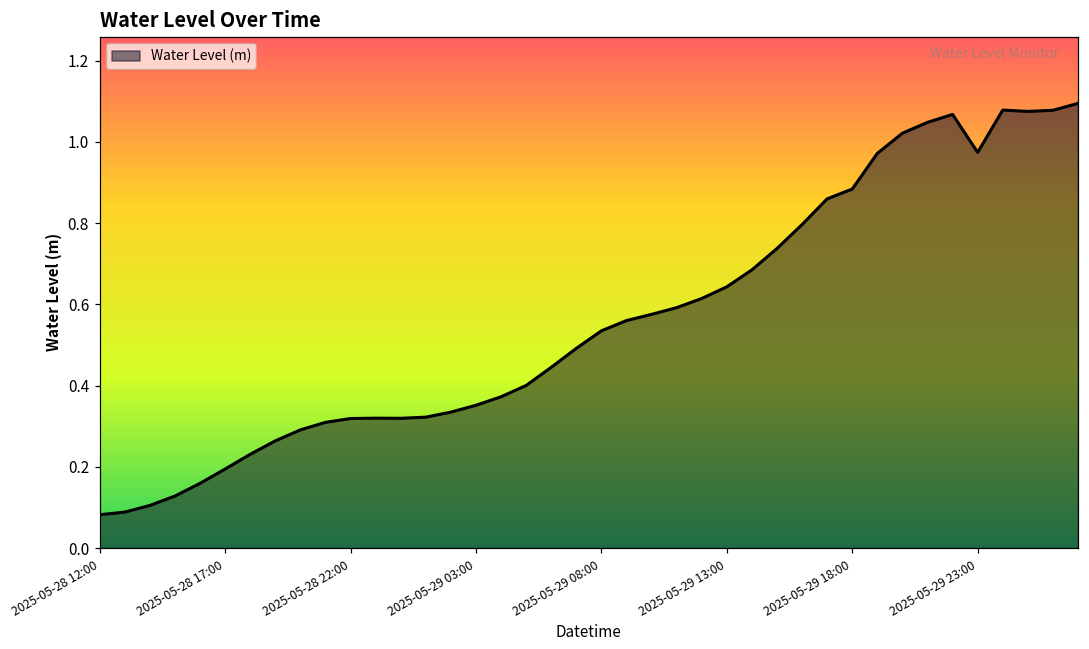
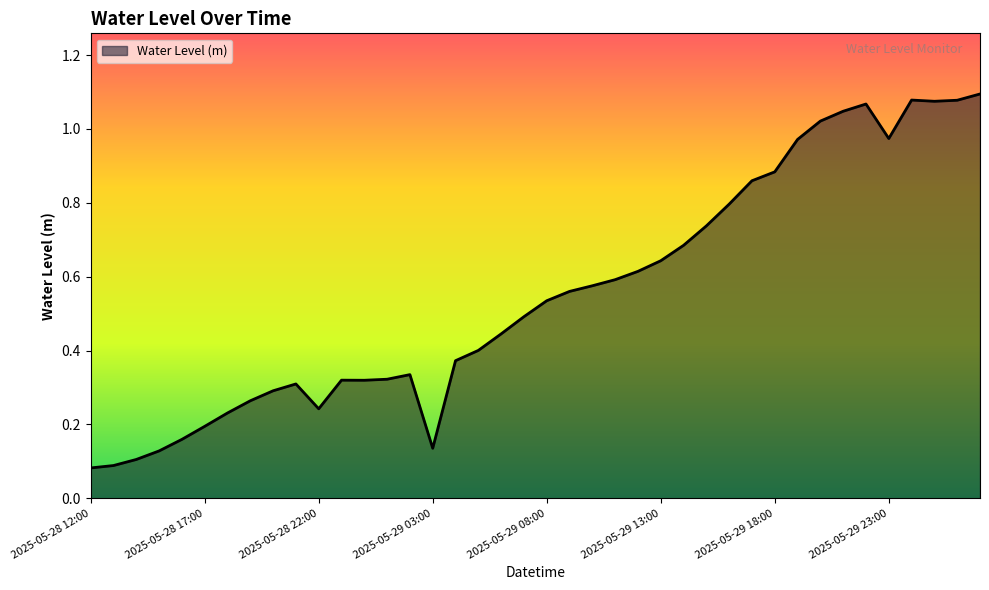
2025-05-28 22:00: 0.32 -> 0.24
2025-05-29 03:00: 0.35 -> 0.14
